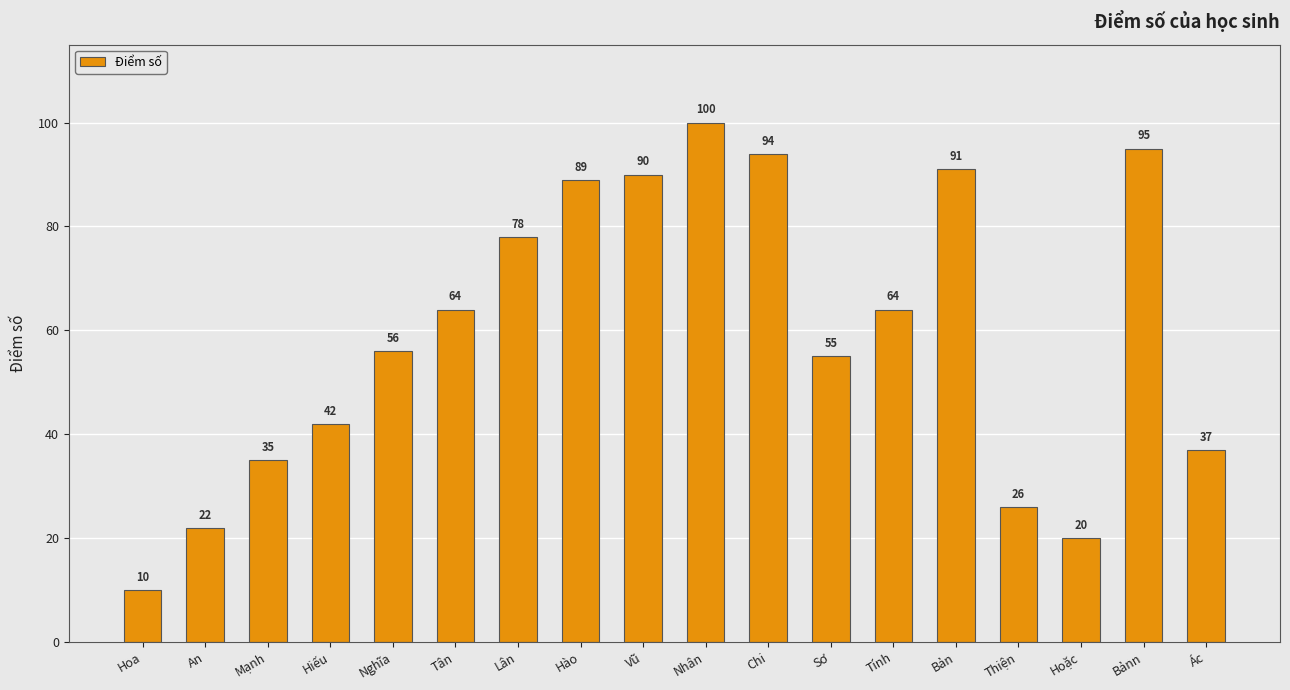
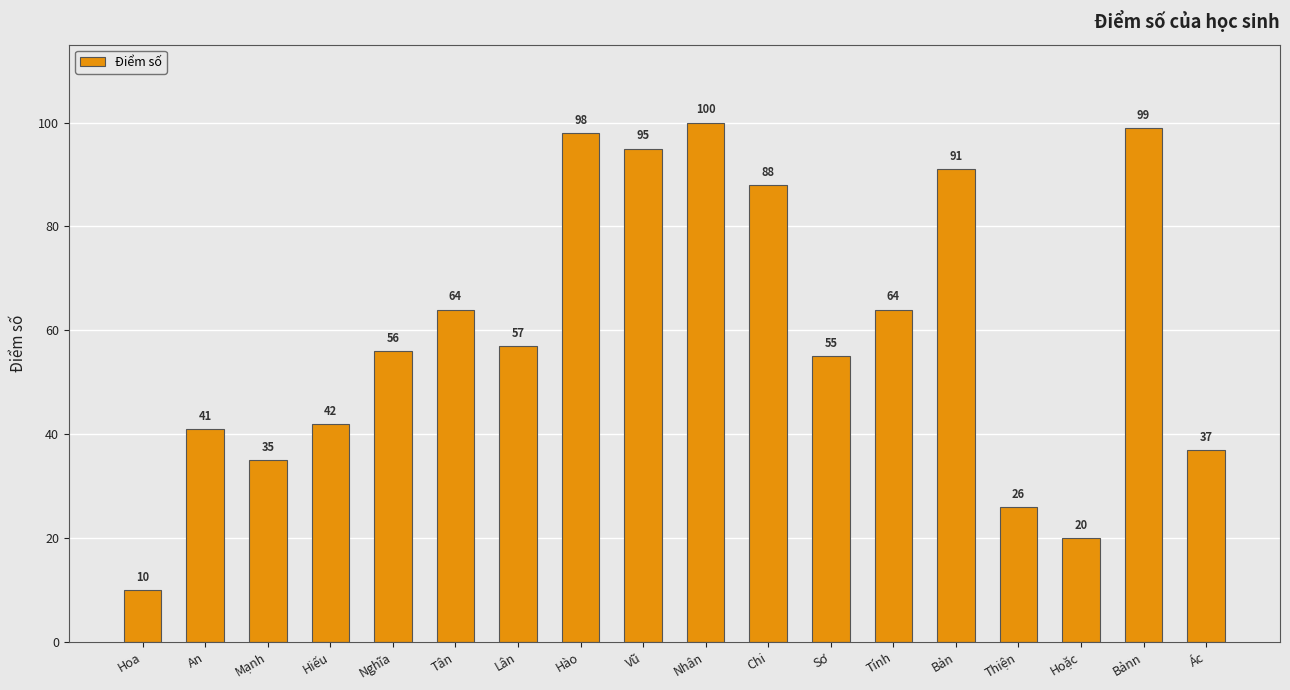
An: 22 -> 41
Lân: 78 -> 57
Hào: 89 -> 98
Vũ: 90 -> 95
Chi: 94 -> 88
Bảnn: 95 -> 99
